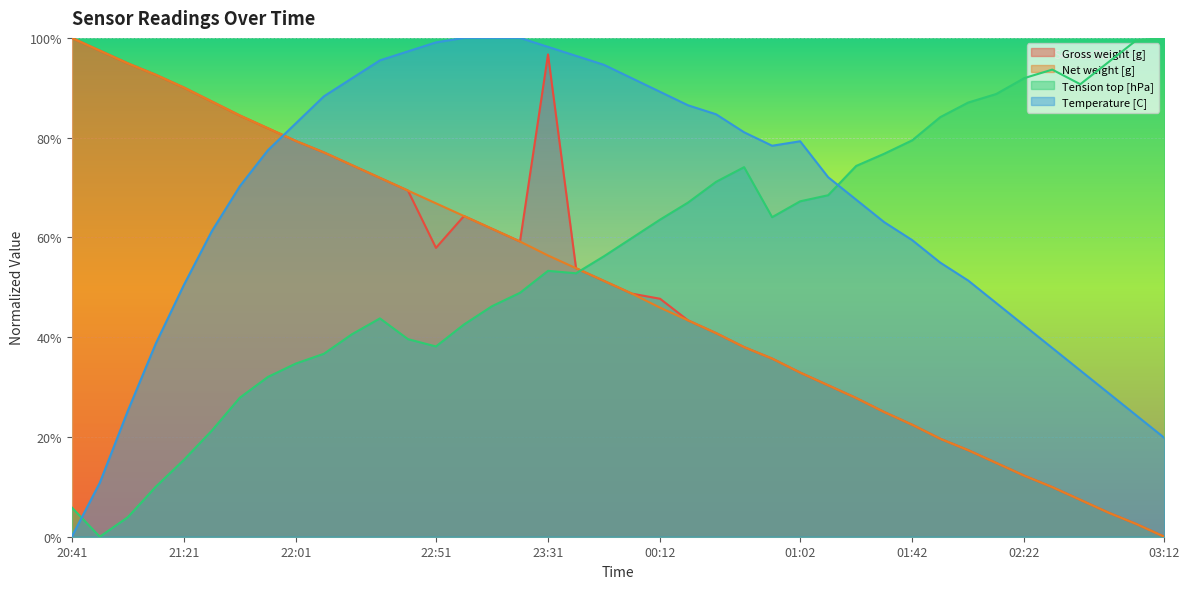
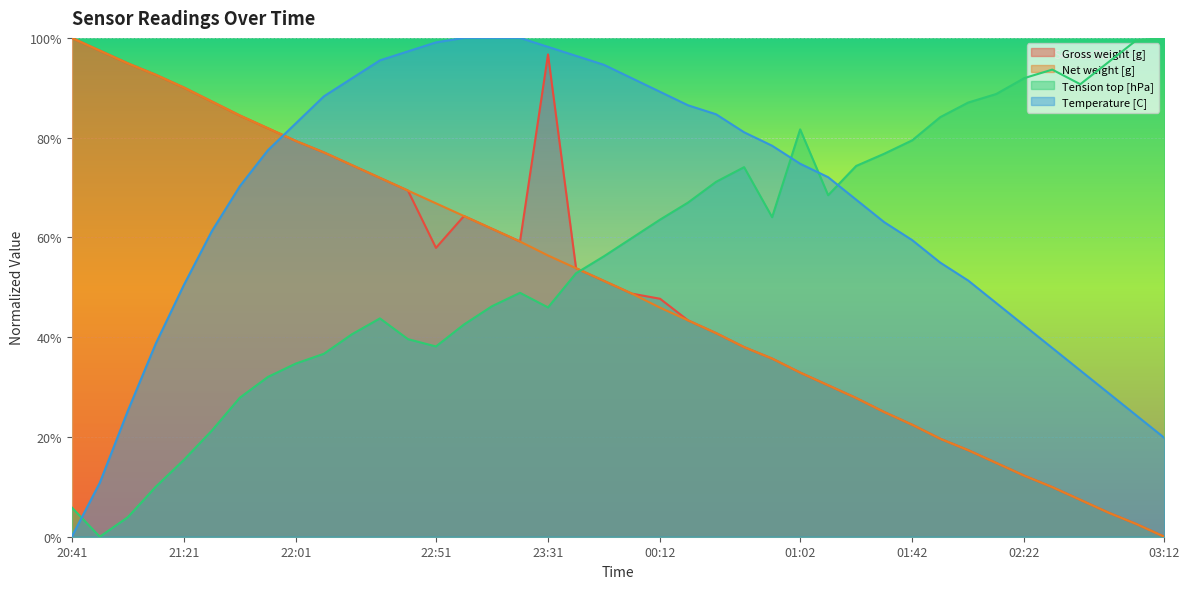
Tension top [hPa], 23:31: 53% -> 46%
Tension top [hPa], 01:02: 67% -> 82%
Temperature [C], 01:02: 79% -> 75%
